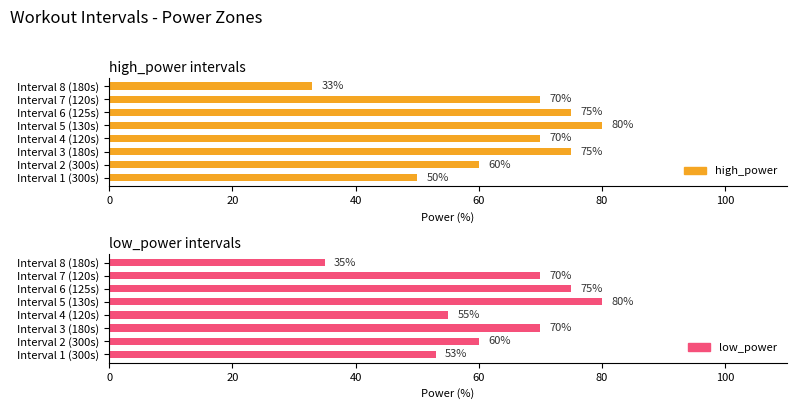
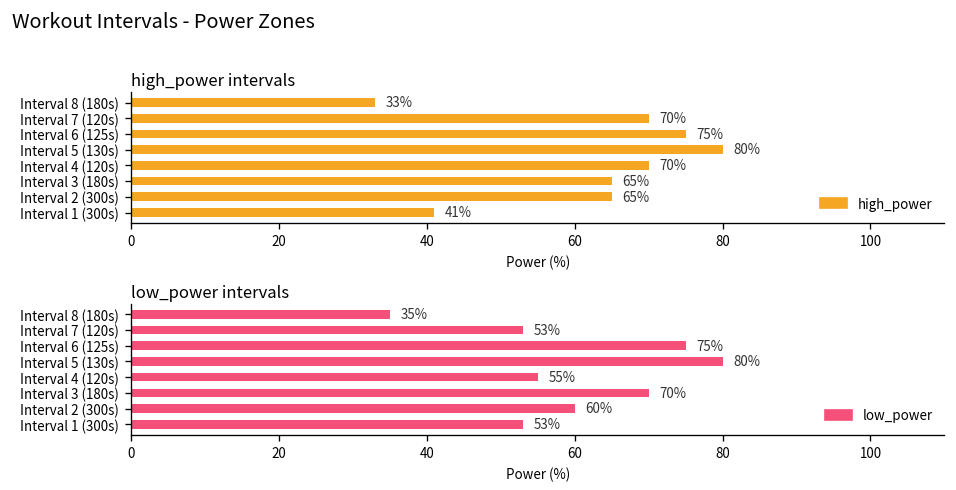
high_power intervals, Interval 3 (180s): 75% -> 65%
high_power intervals, Interval 2 (300s): 60% -> 65%
high_power intervals, Interval 1 (300s): 50% -> 41%
low_power intervals, Interval 7 (120s): 70% -> 53%
